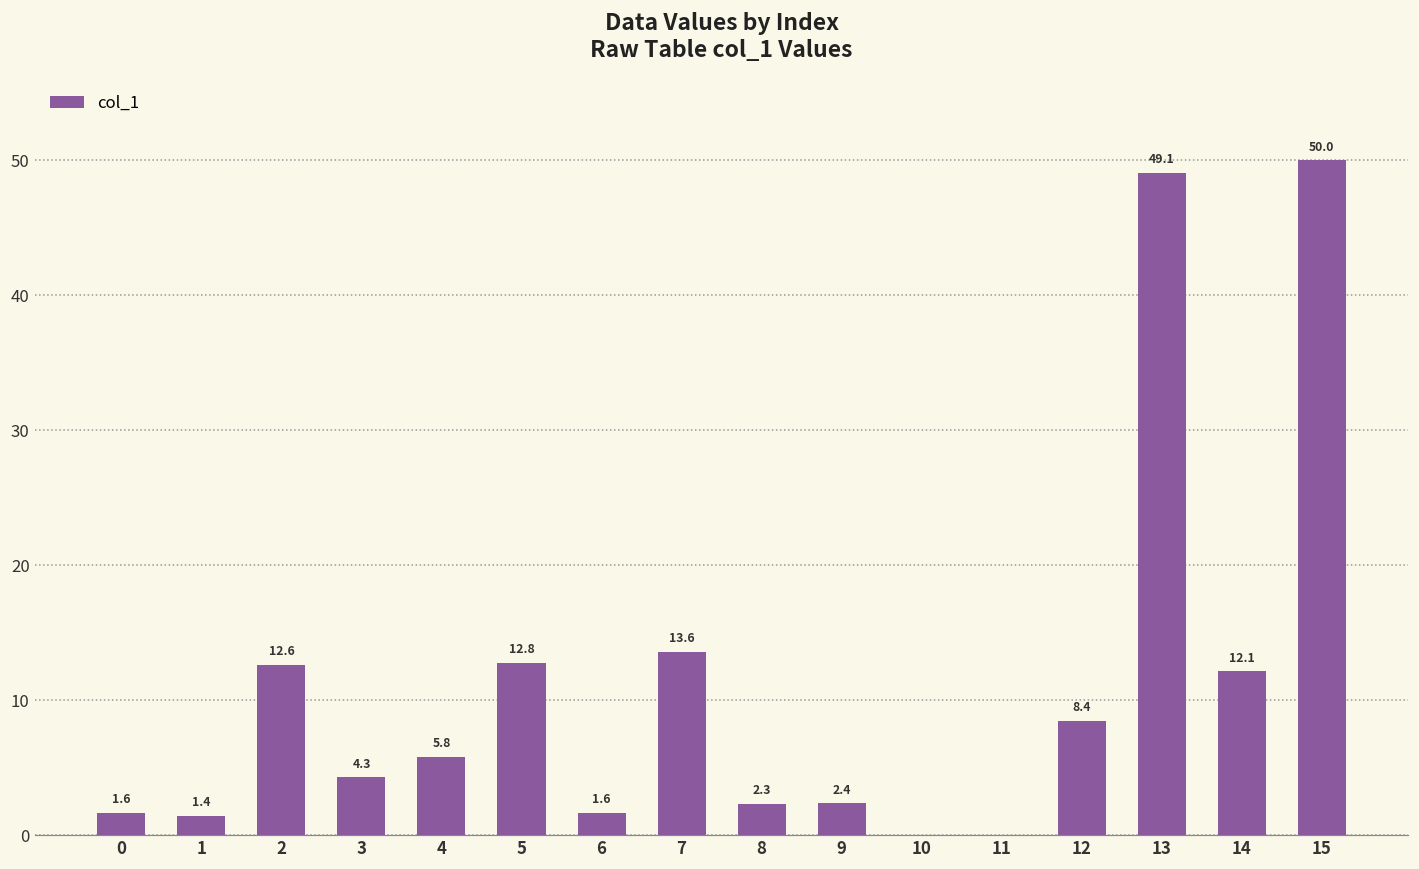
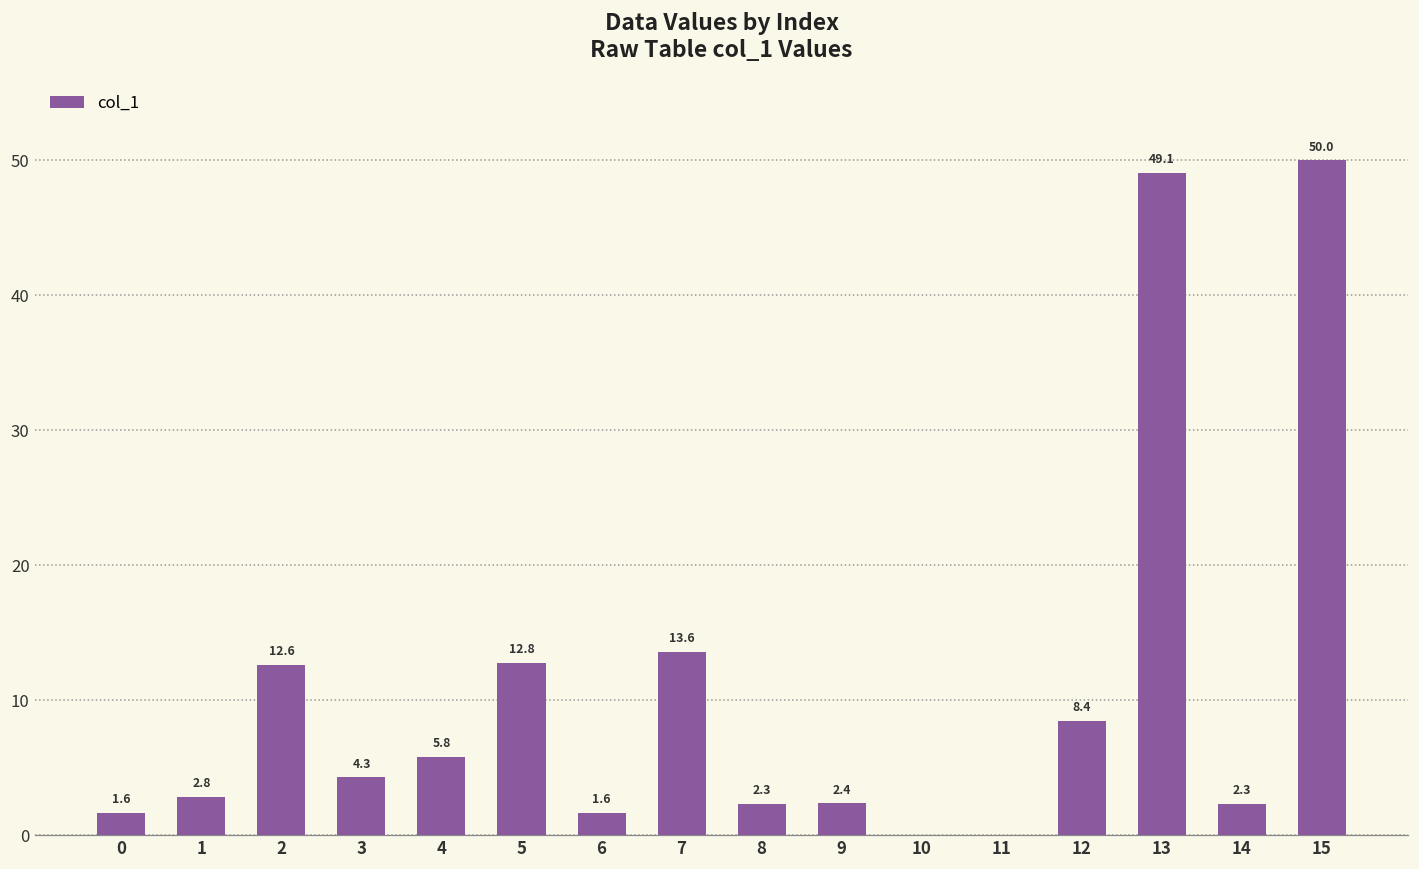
1: 1.4 -> 2.8
14: 12.1 -> 2.3
